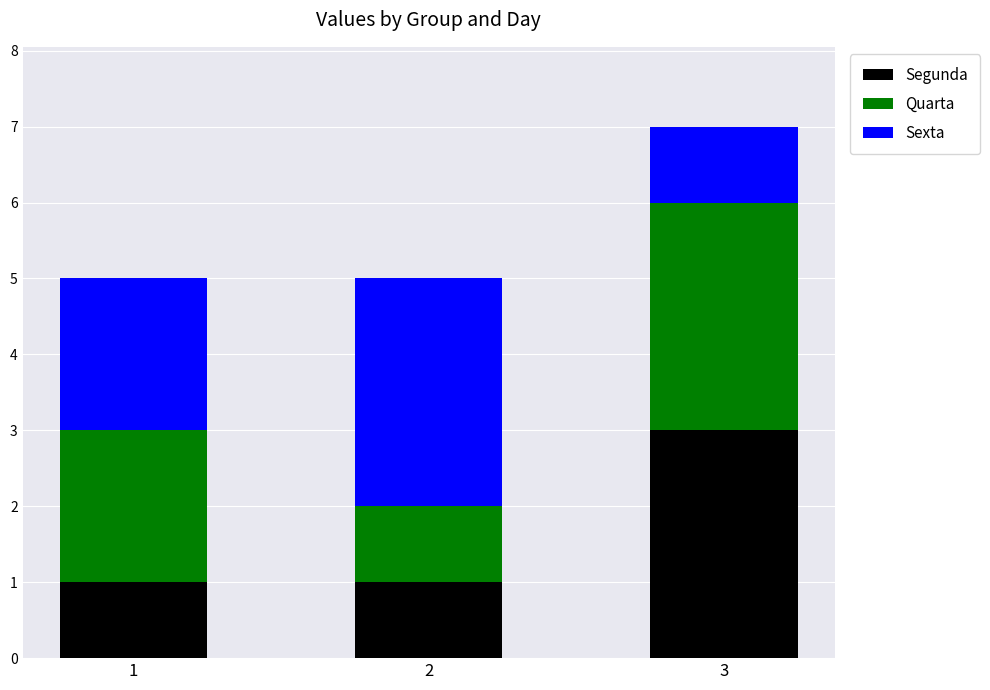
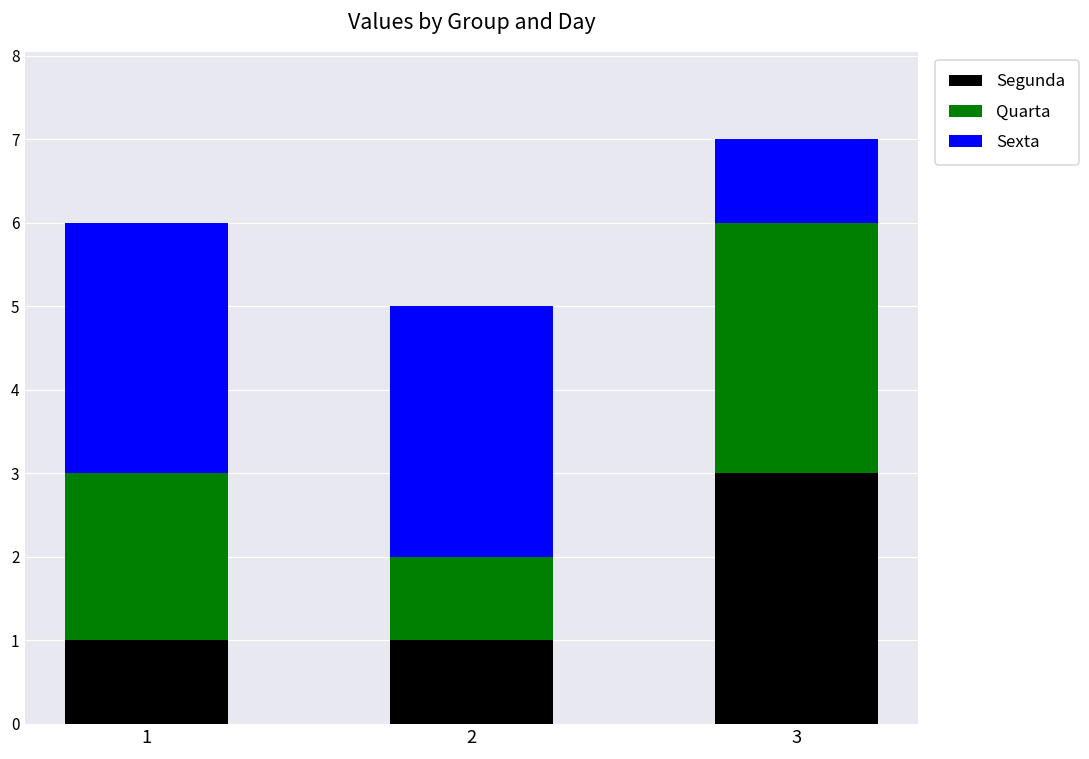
Sexta, 1: 2 -> 3
